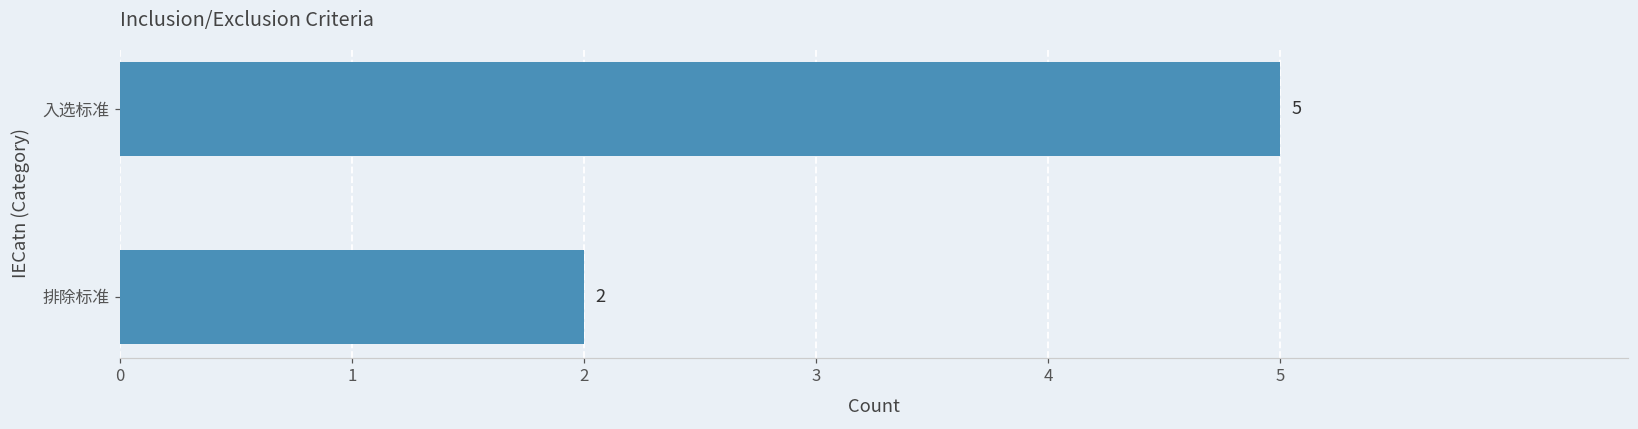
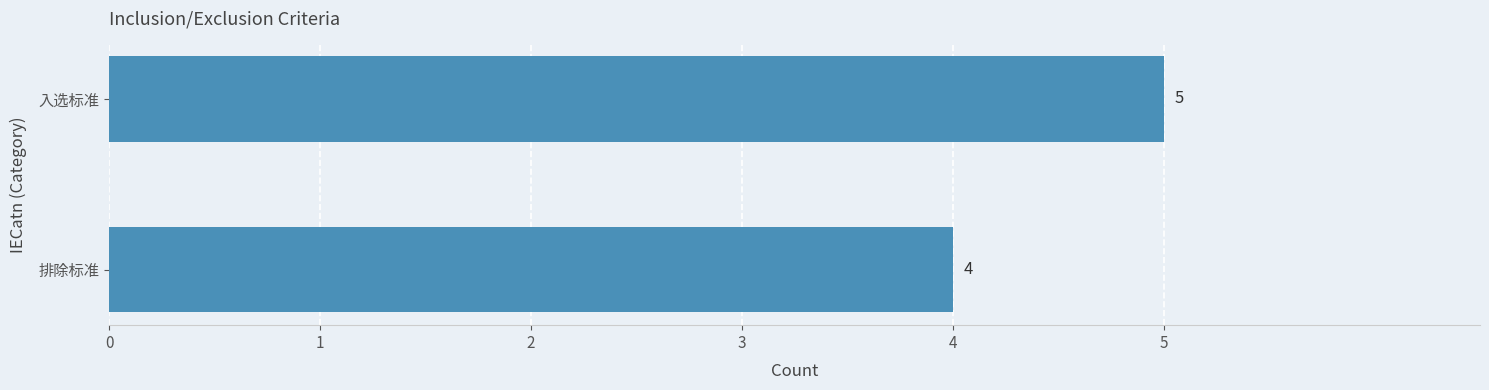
排除标准: 2 -> 4
